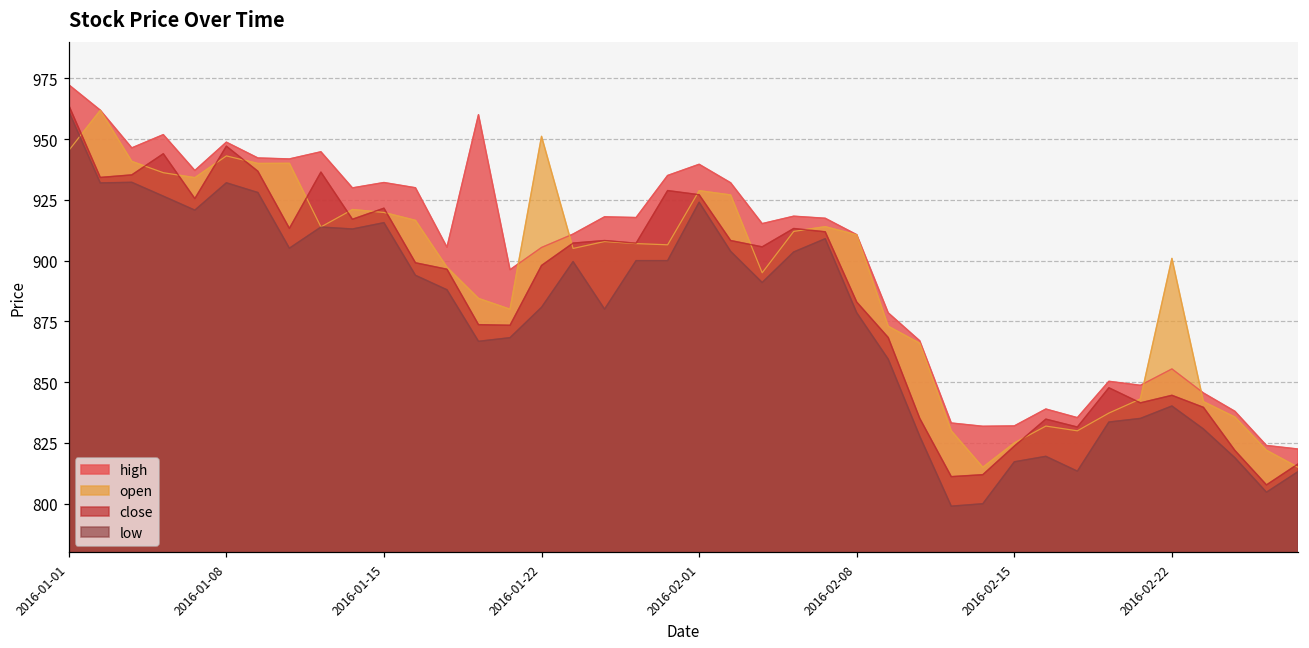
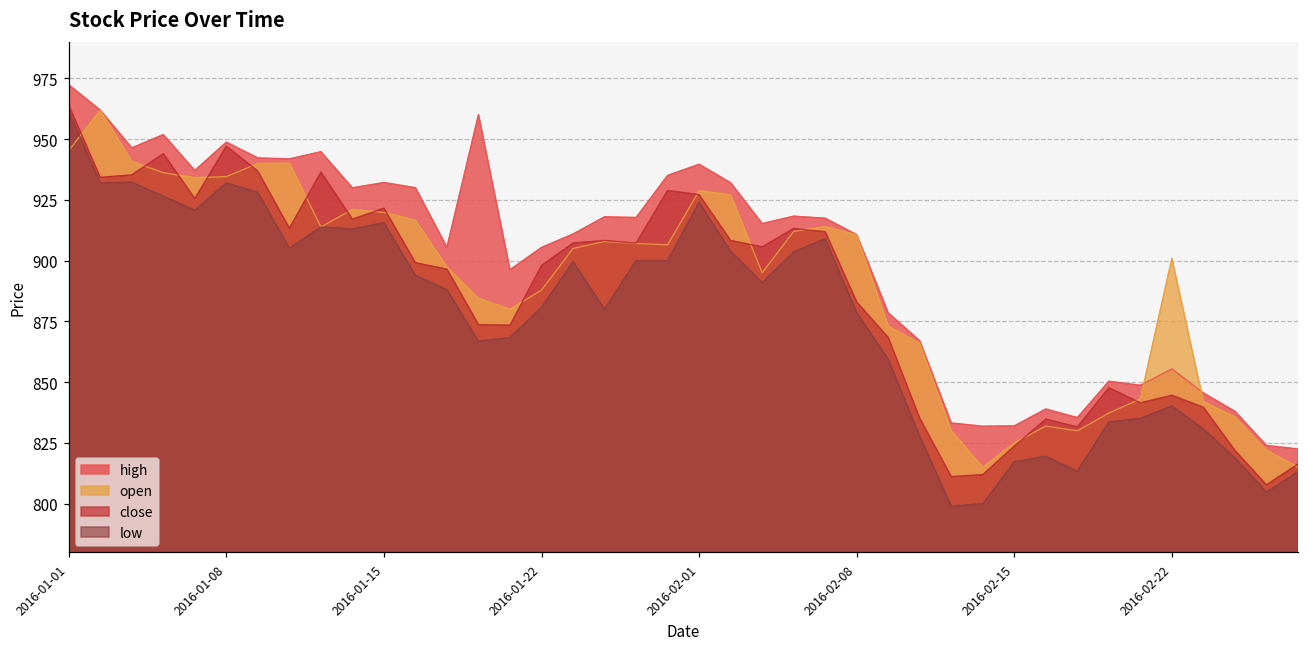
open, 2016-01-08: 943 -> 935
open, 2016-01-22: 951 -> 888
